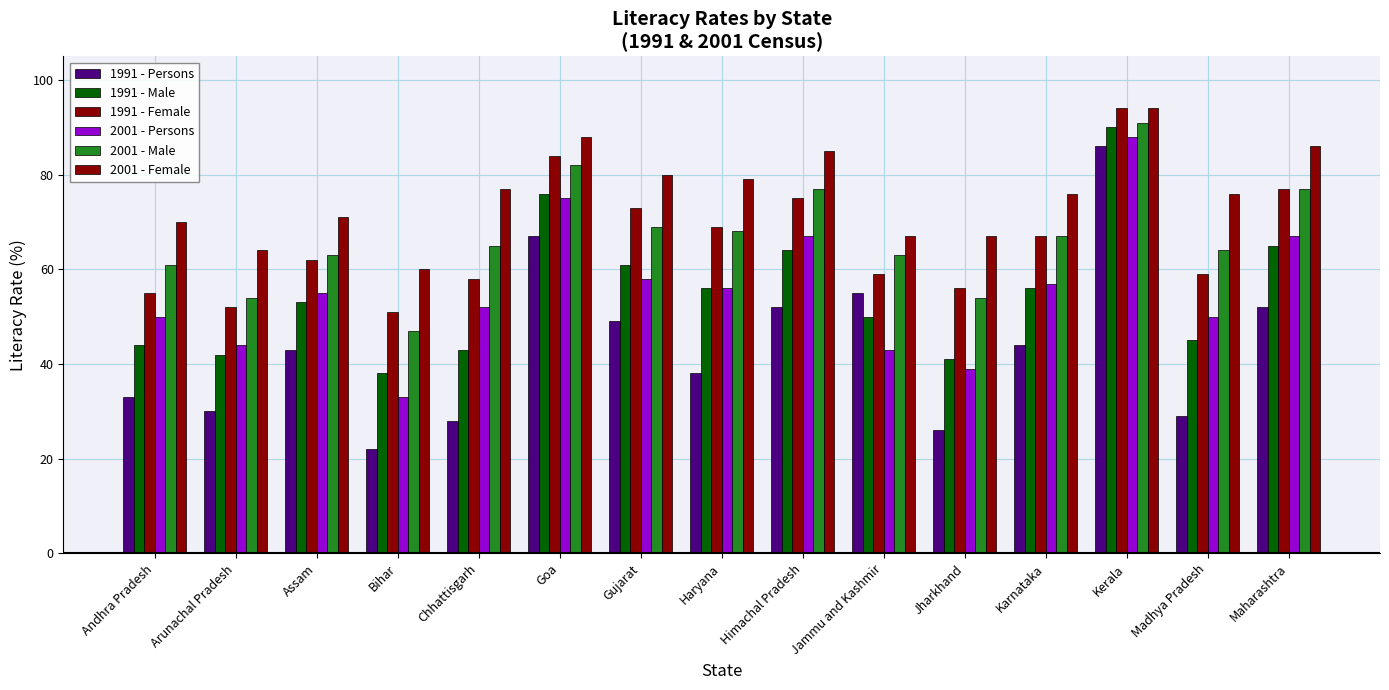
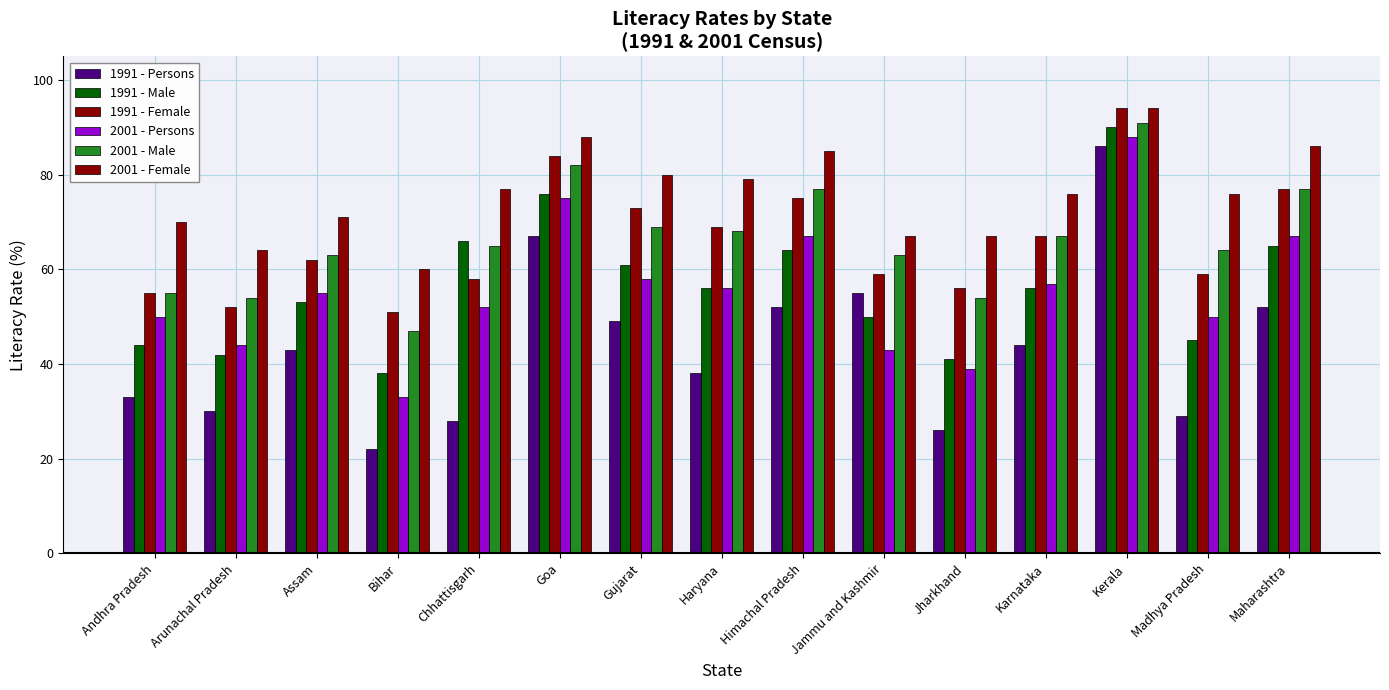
2001 - Male, Andhra Pradesh: 61 -> 55
1991 - Male, Chhattisgarh: 43 -> 66
